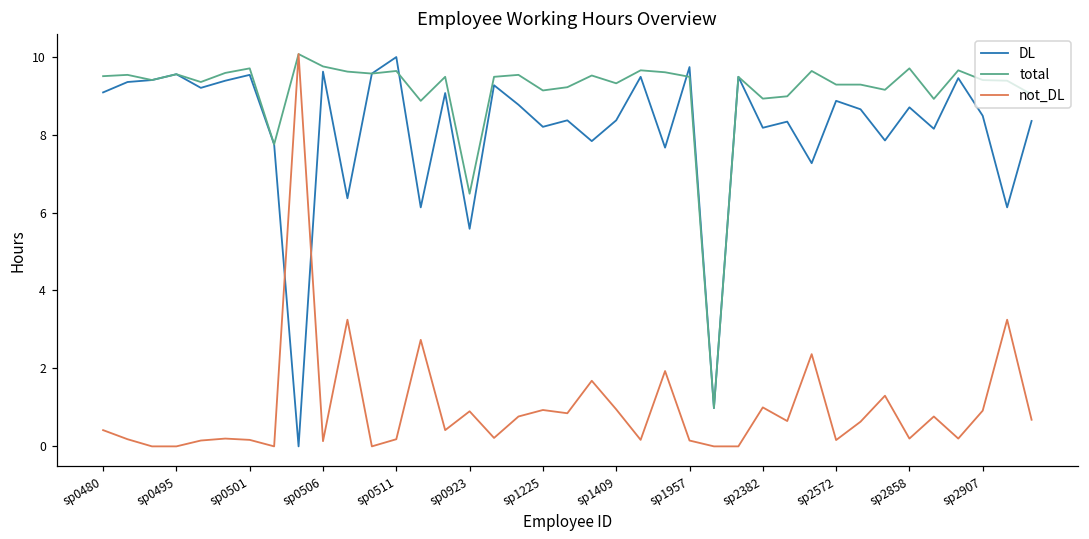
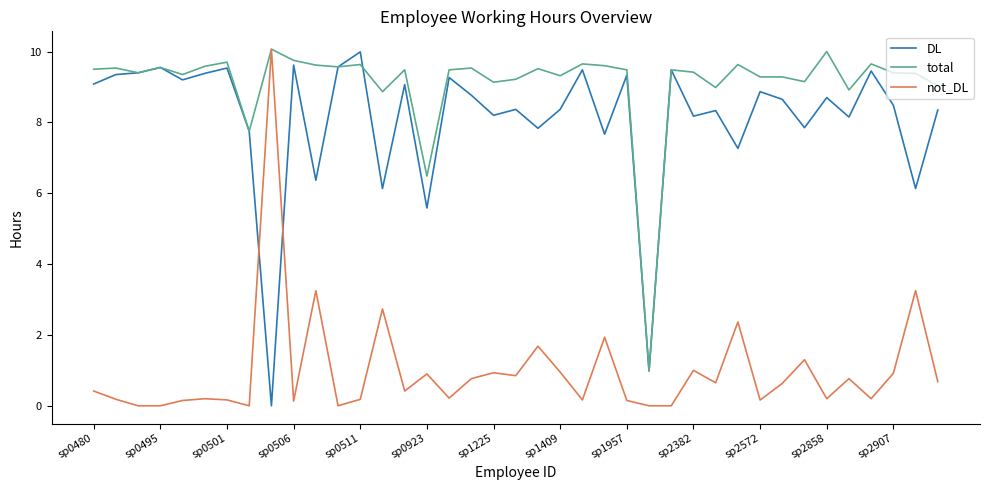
DL, sp1957: 9.7 -> 9.3
total, sp2382: 8.9 -> 9.4
total, sp2858: 9.7 -> 10.0
